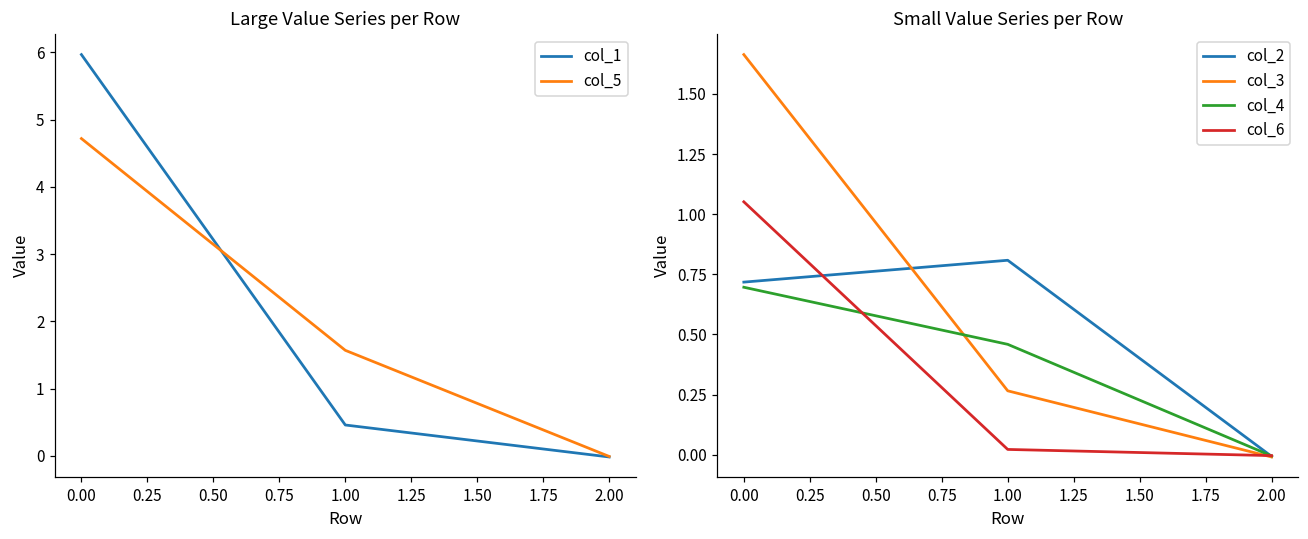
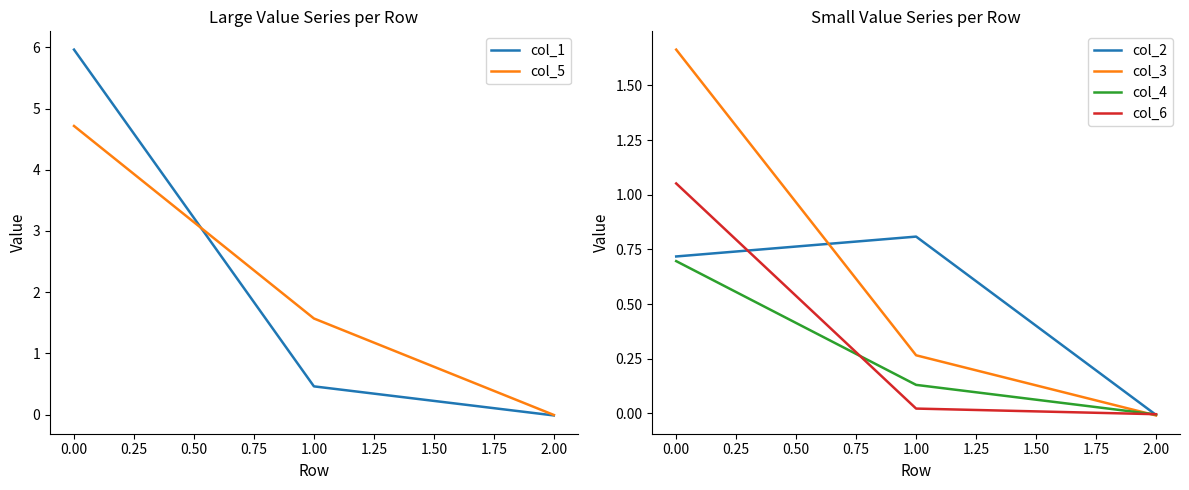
Small Value Series per Row, col_4, 1.00: 0.46 -> 0.13
